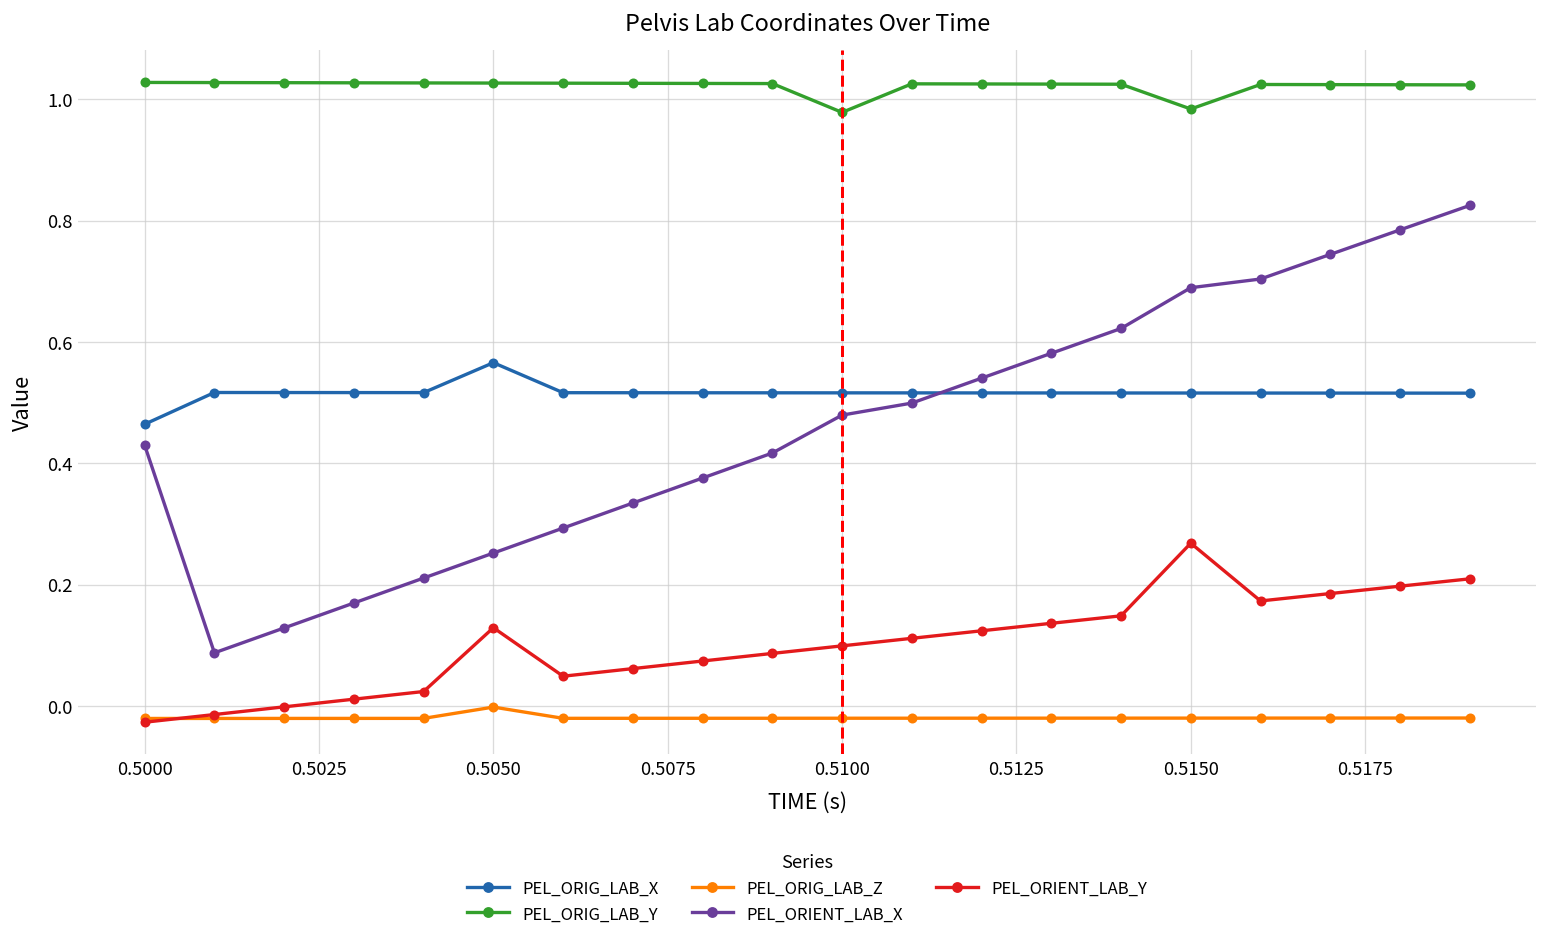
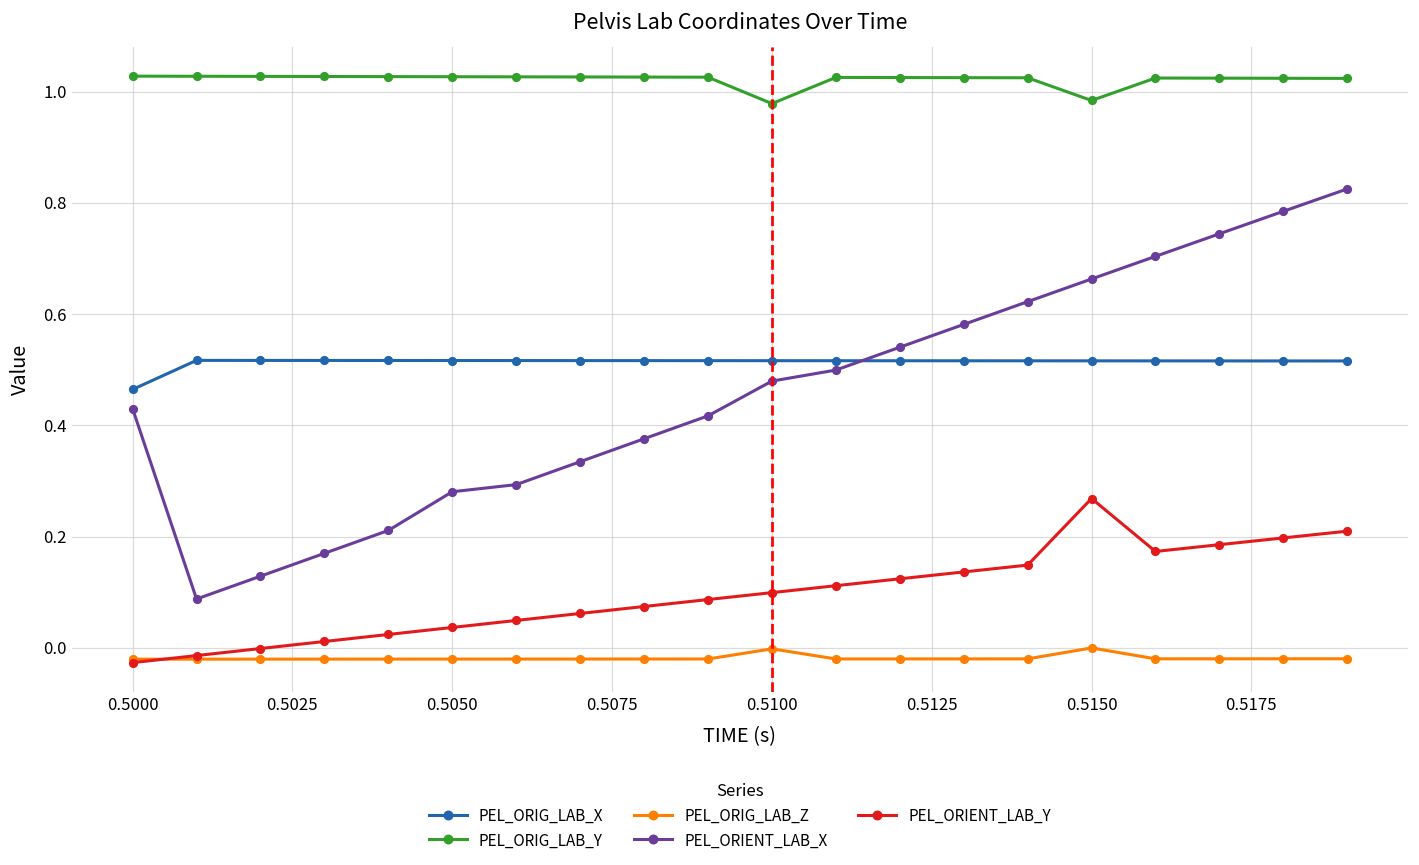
PEL_ORIG_LAB_X, 0.5050: 0.57 -> 0.52
PEL_ORIG_LAB_Z, 0.5050: 0.00 -> -0.02
PEL_ORIENT_LAB_X, 0.5050: 0.25 -> 0.28
PEL_ORIENT_LAB_Y, 0.5050: 0.13 -> 0.04
PEL_ORIG_LAB_Z, 0.5100: -0.02 -> 0.00
PEL_ORIG_LAB_Z, 0.5150: -0.02 -> 0.00
PEL_ORIENT_LAB_X, 0.5150: 0.69 -> 0.66
